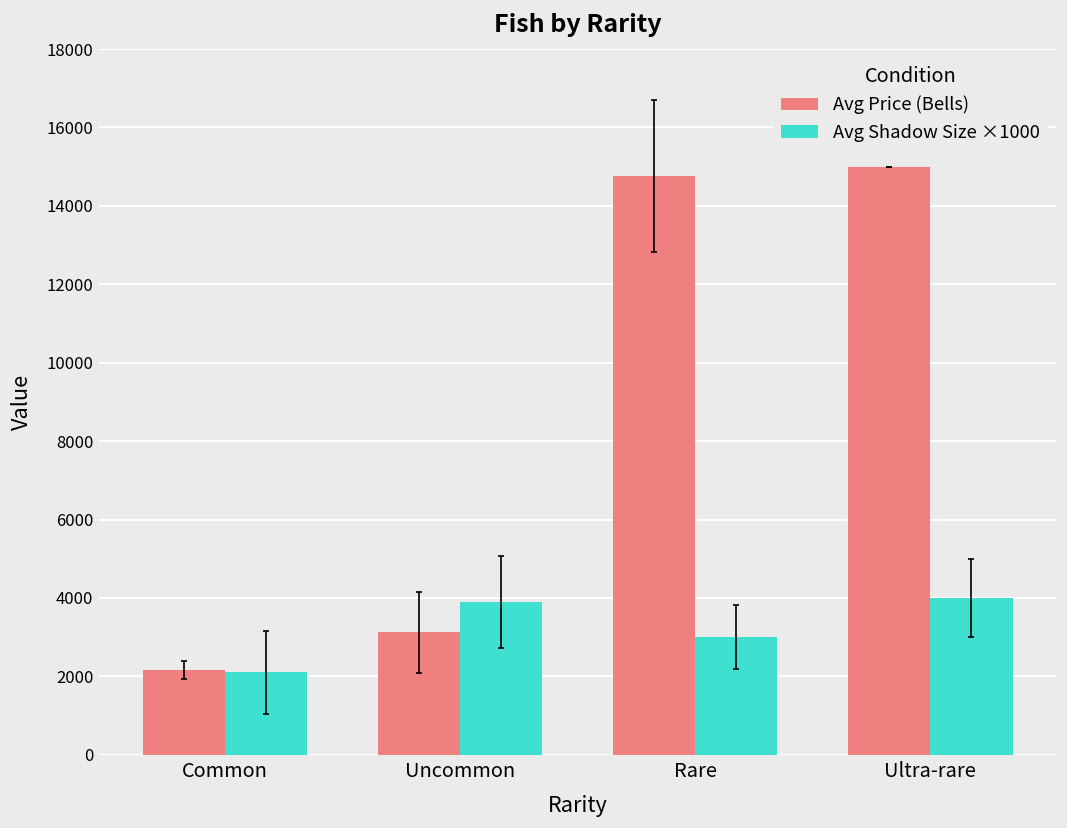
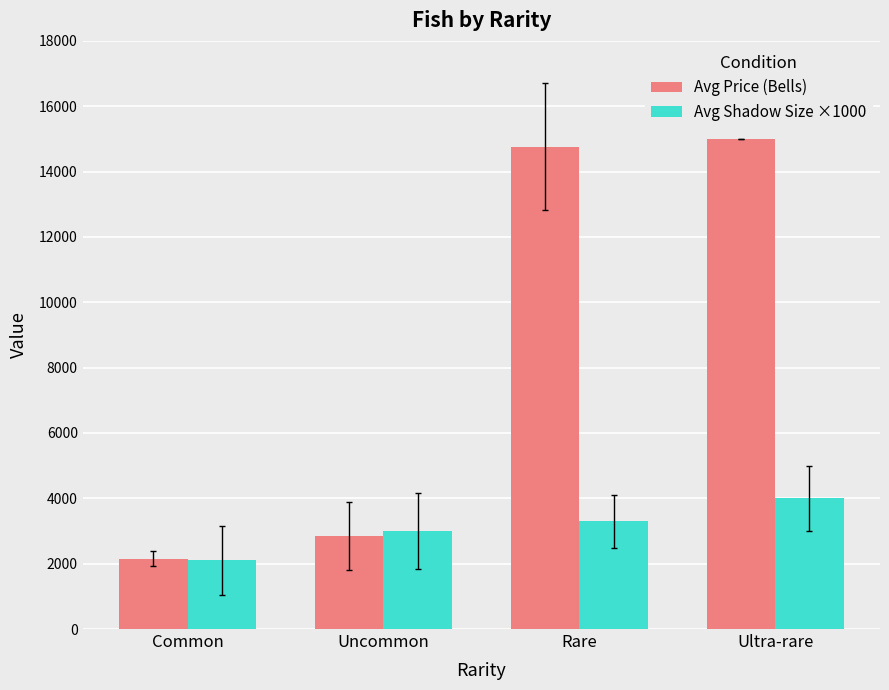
Avg Price (Bells), Uncommon: 3100 -> 2900
Avg Shadow Size ×1000, Uncommon: 3900 -> 3000
Avg Shadow Size ×1000, Rare: 3000 -> 3300
